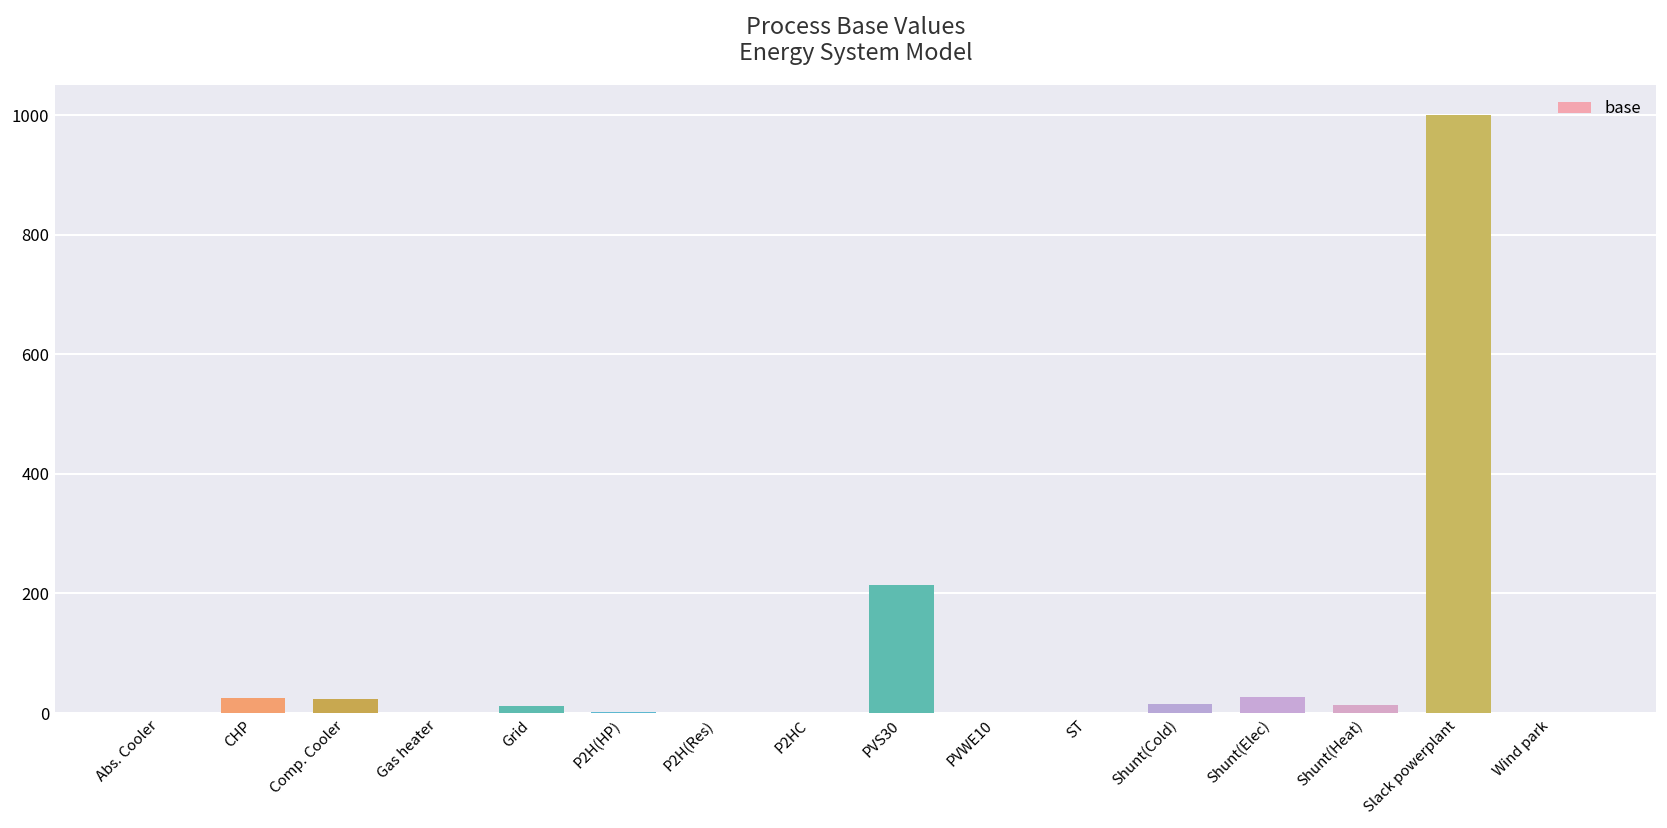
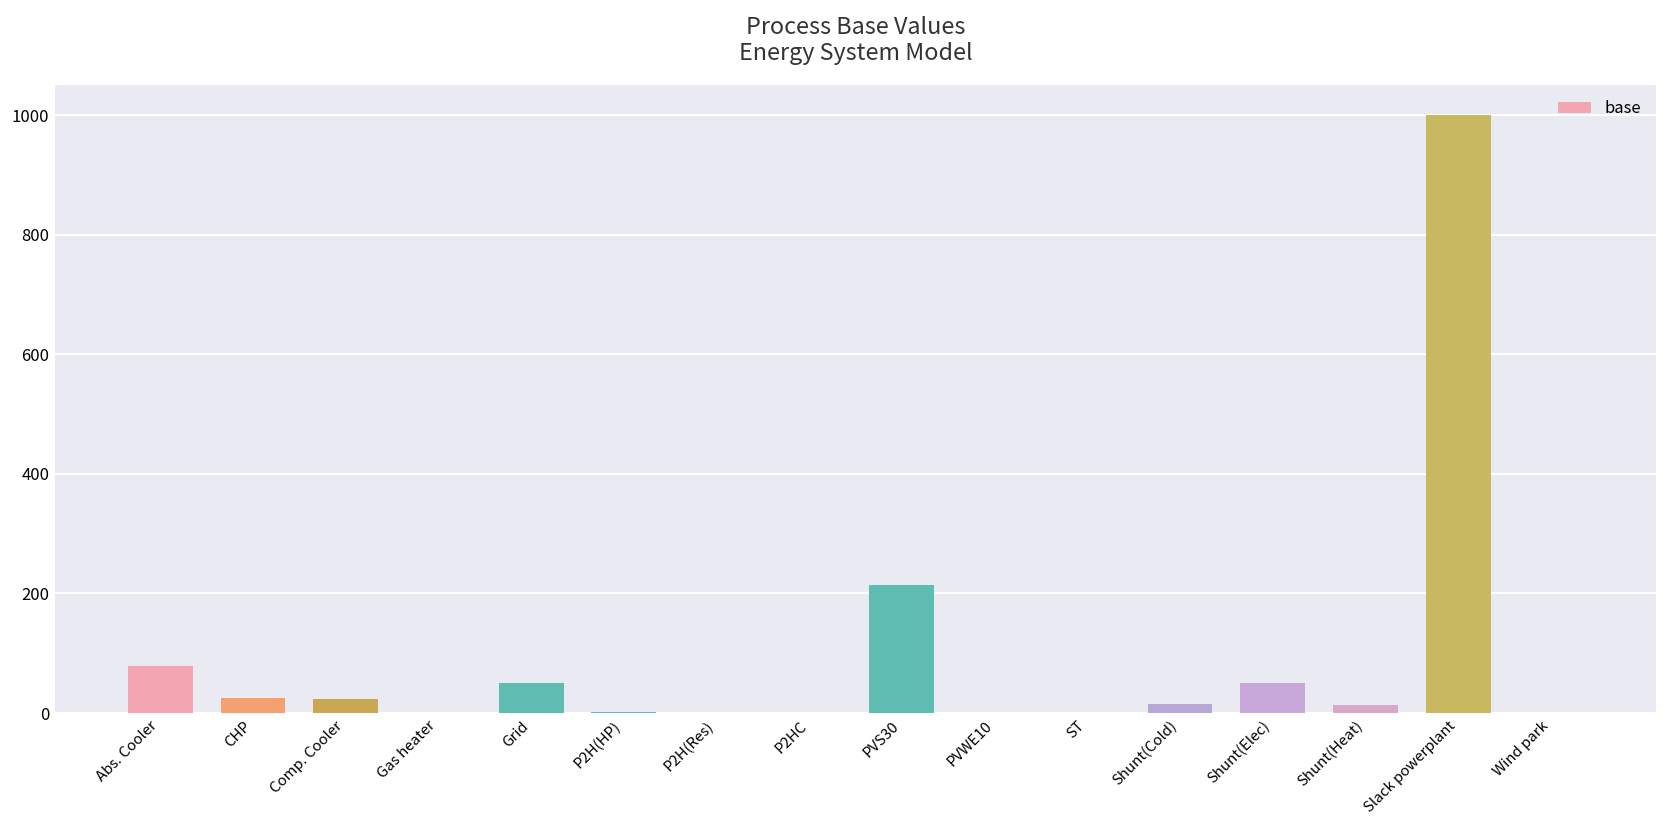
Abs. Cooler: 0 -> 80
Grid: 10 -> 50
Shunt(Elec): 30 -> 50
